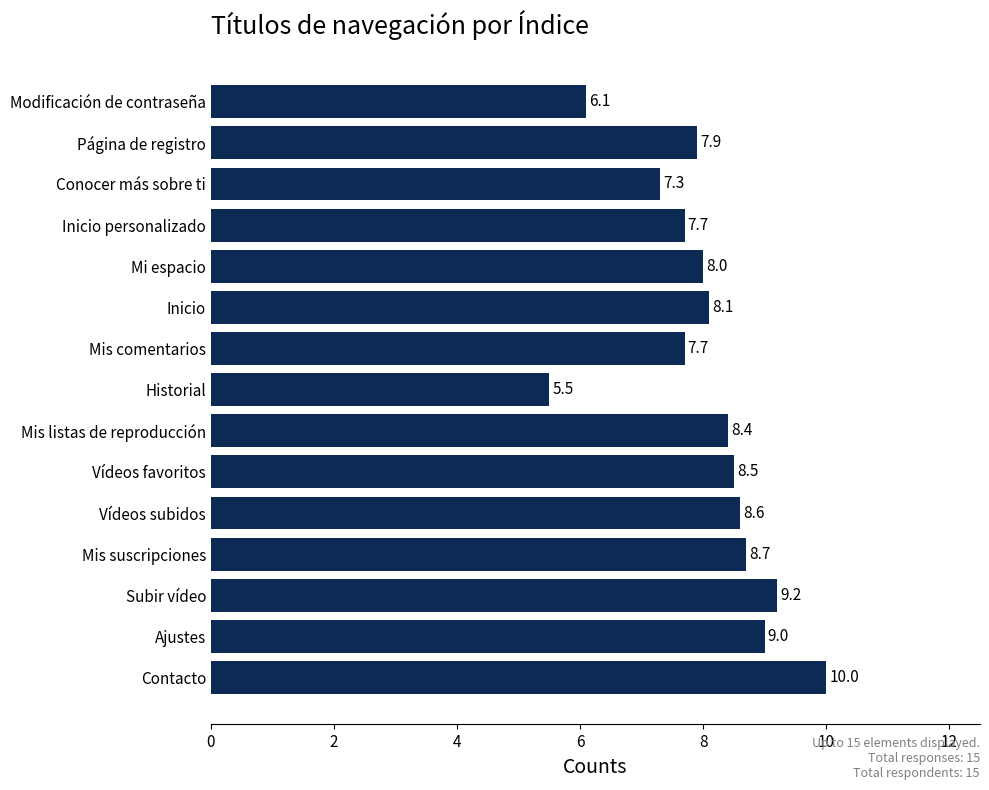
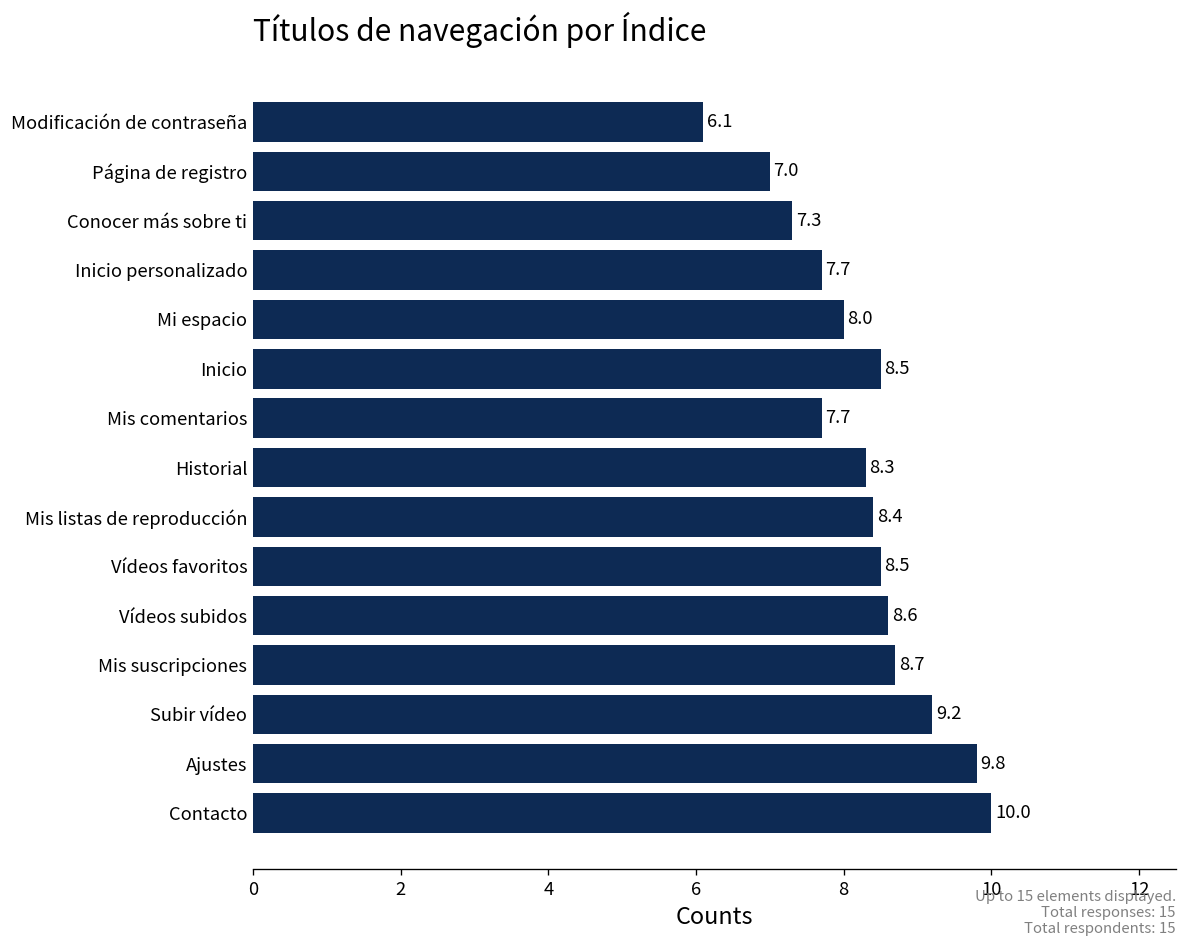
Página de registro: 7.9 -> 7.0
Inicio: 8.1 -> 8.5
Historial: 5.5 -> 8.3
Ajustes: 9.0 -> 9.8
